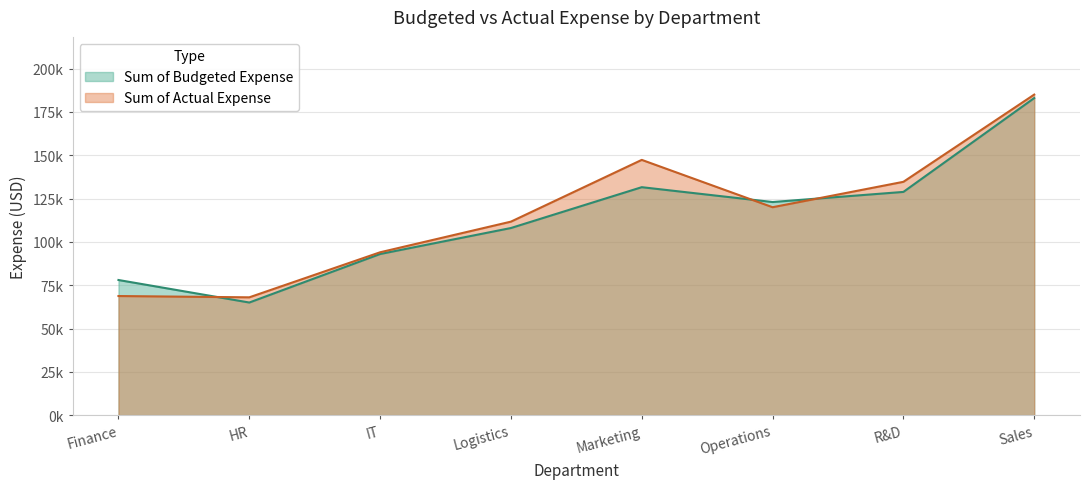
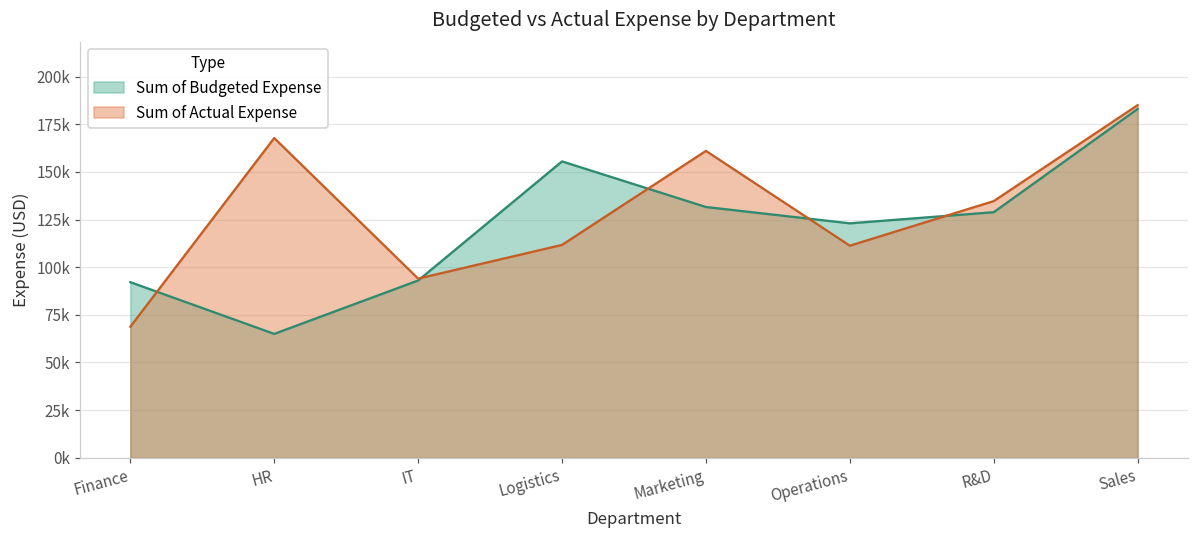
Sum of Budgeted Expense, Finance: 78000 -> 92000
Sum of Actual Expense, HR: 68000 -> 168000
Sum of Budgeted Expense, Logistics: 108000 -> 155000
Sum of Actual Expense, Marketing: 147000 -> 161000
Sum of Actual Expense, Operations: 120000 -> 111000
